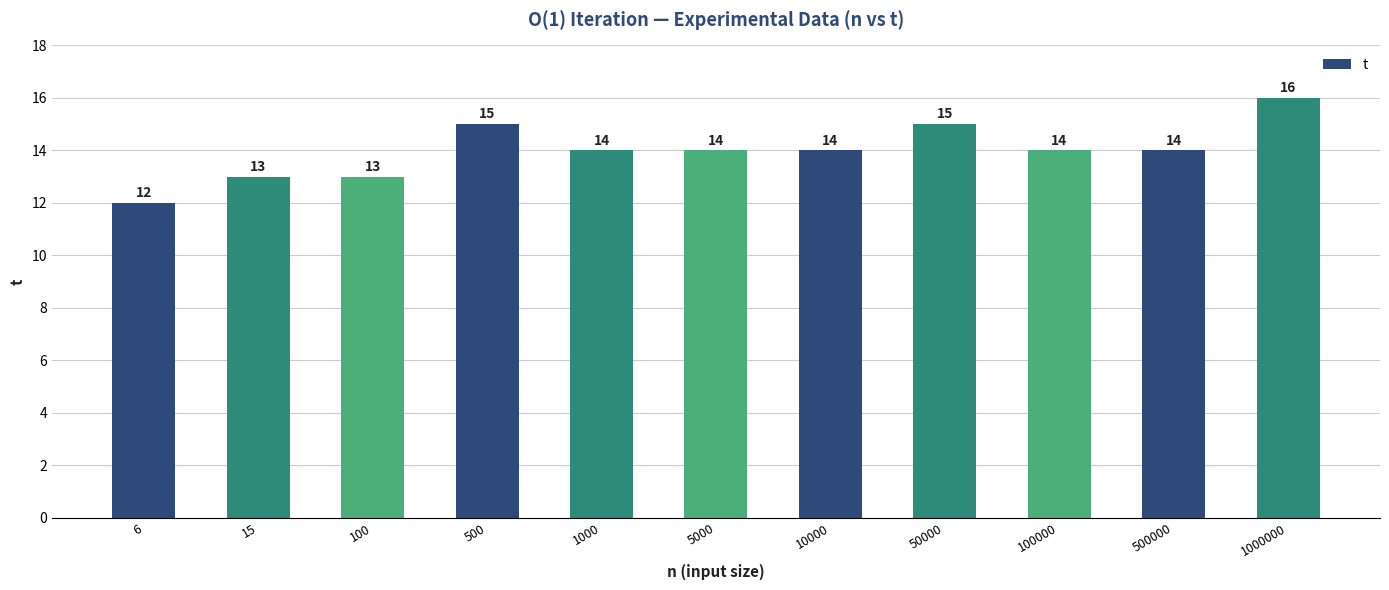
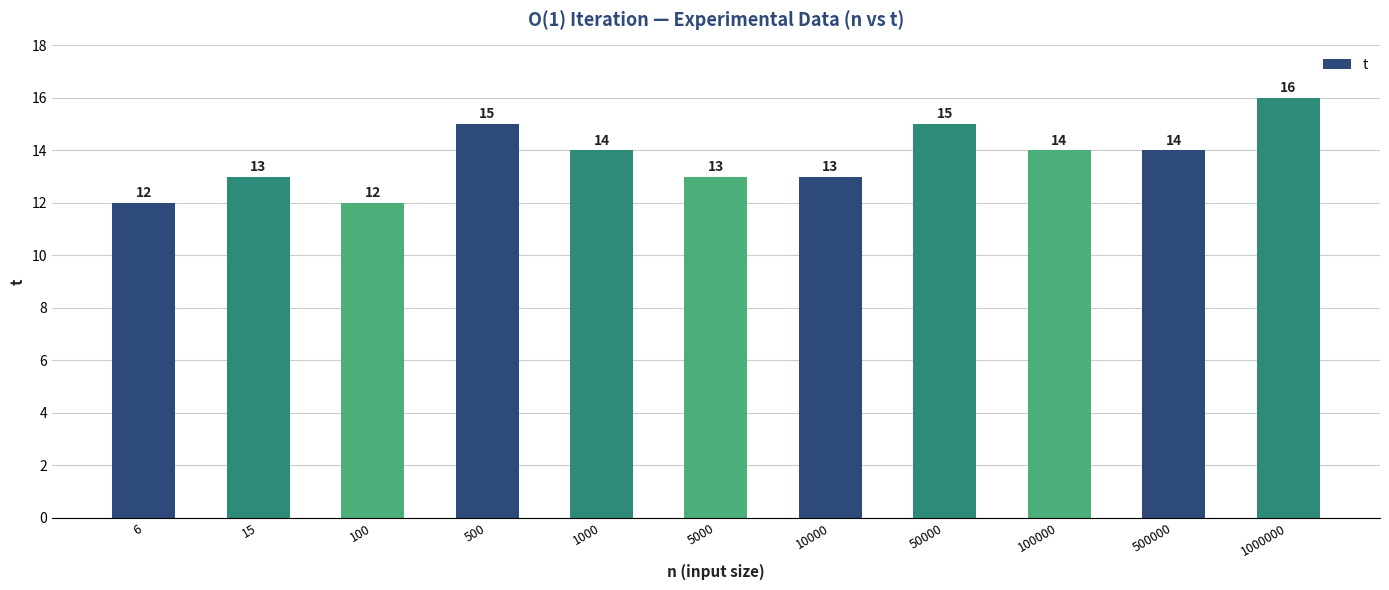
100: 13 -> 12
5000: 14 -> 13
10000: 14 -> 13
